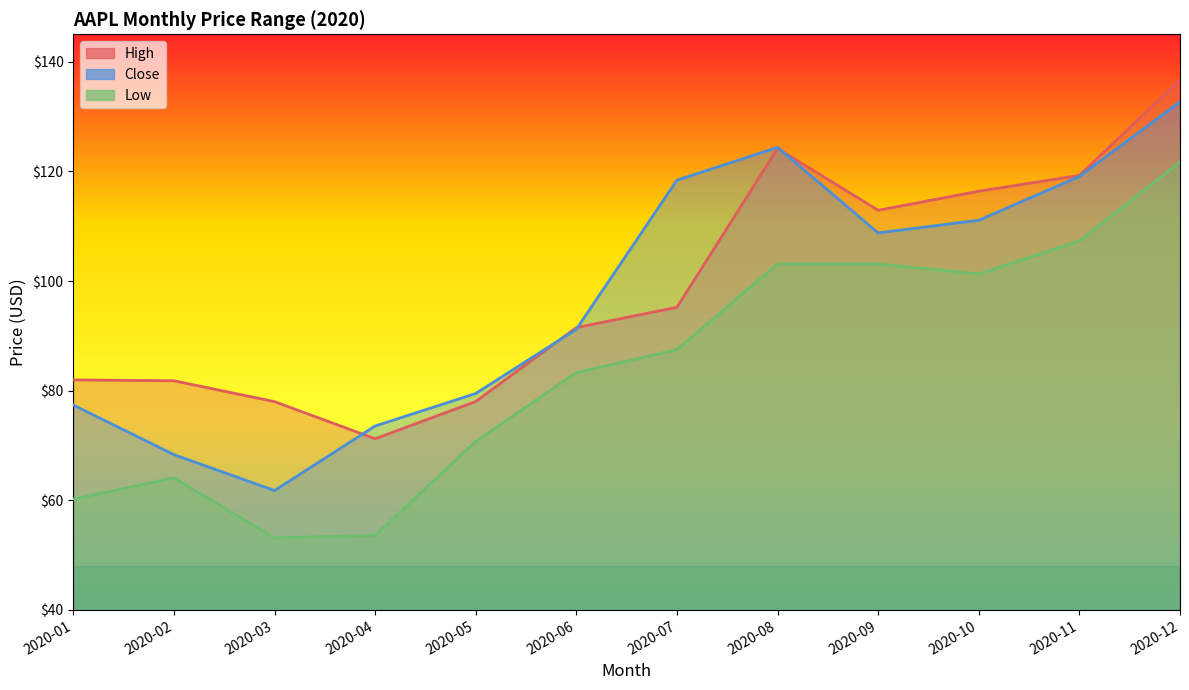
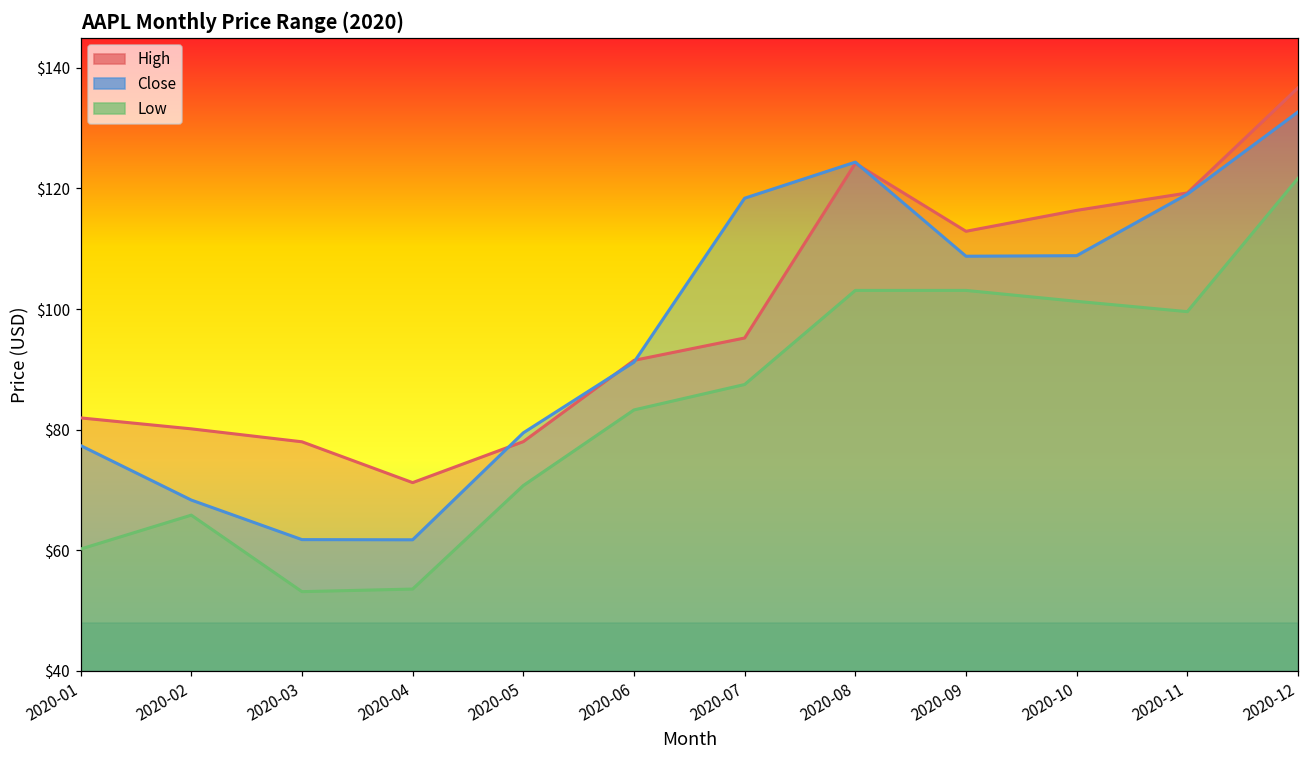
High, 2020-02: $82 -> $80
Low, 2020-02: $64 -> $66
Close, 2020-04: $74 -> $62
Close, 2020-10: $111 -> $109
Low, 2020-11: $107 -> $100
